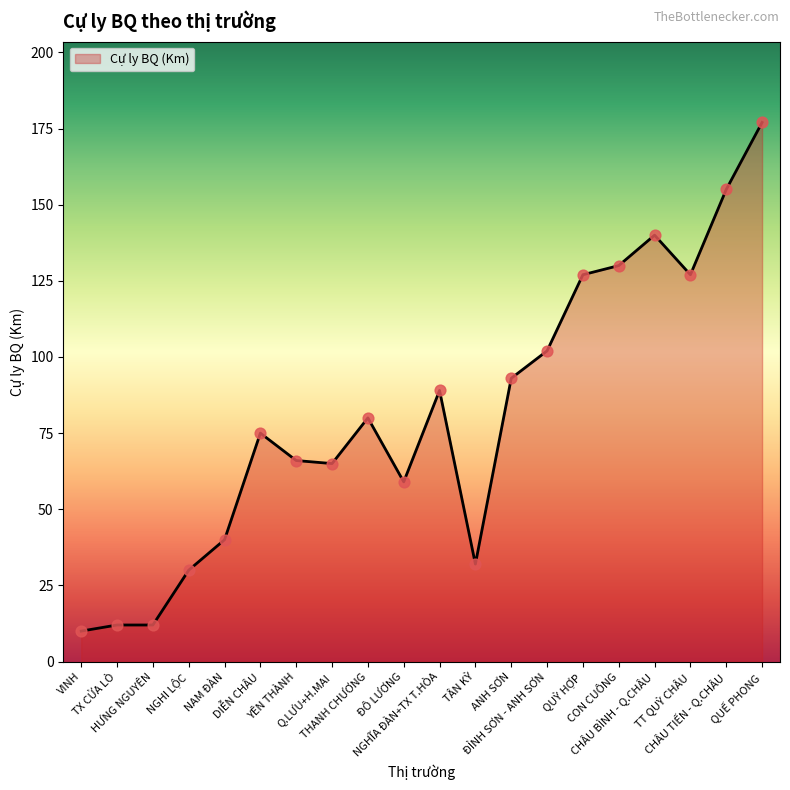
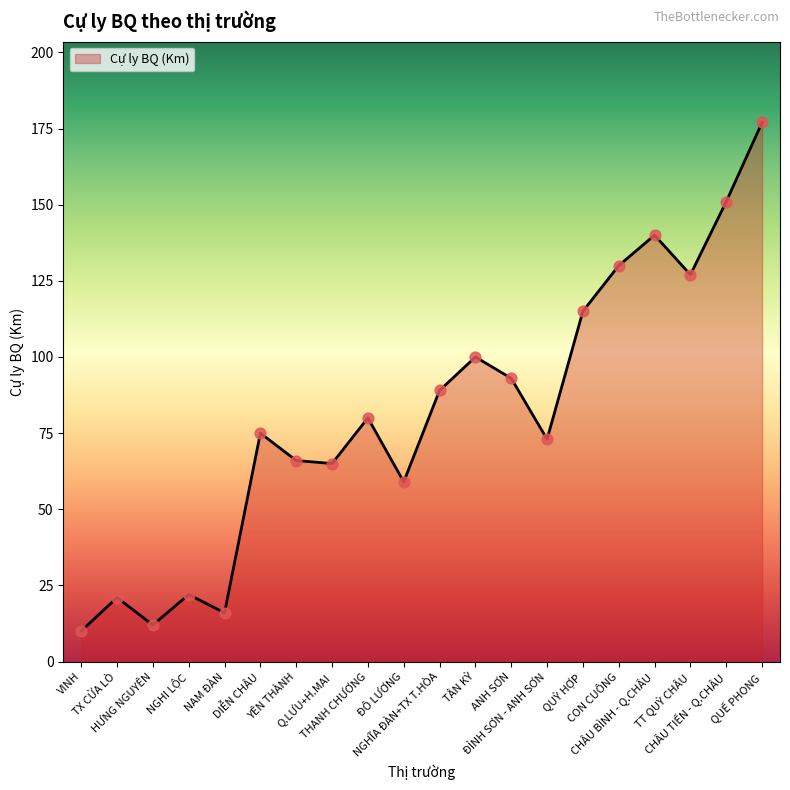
TX CỬA LÒ: 12 -> 21
NGHI LỘC: 30 -> 22
NAM ĐÀN: 40 -> 16
TÂN KỲ: 32 -> 100
ĐỈNH SƠN - ANH SƠN: 102 -> 73
QUỲ HỢP: 127 -> 115
CHÂU TIẾN - Q.CHÂU: 155 -> 151
